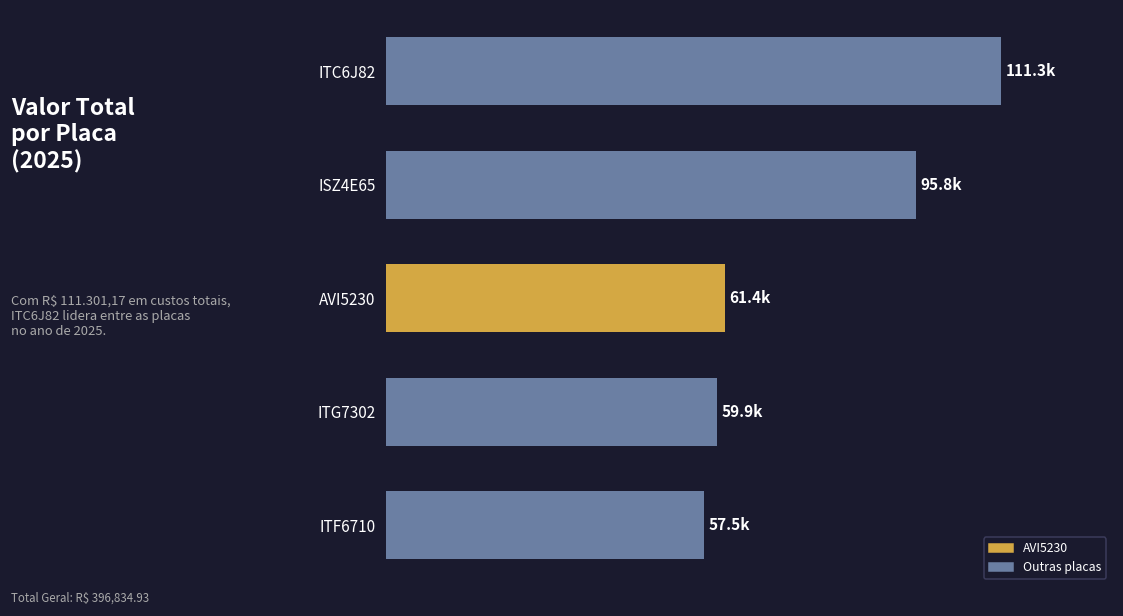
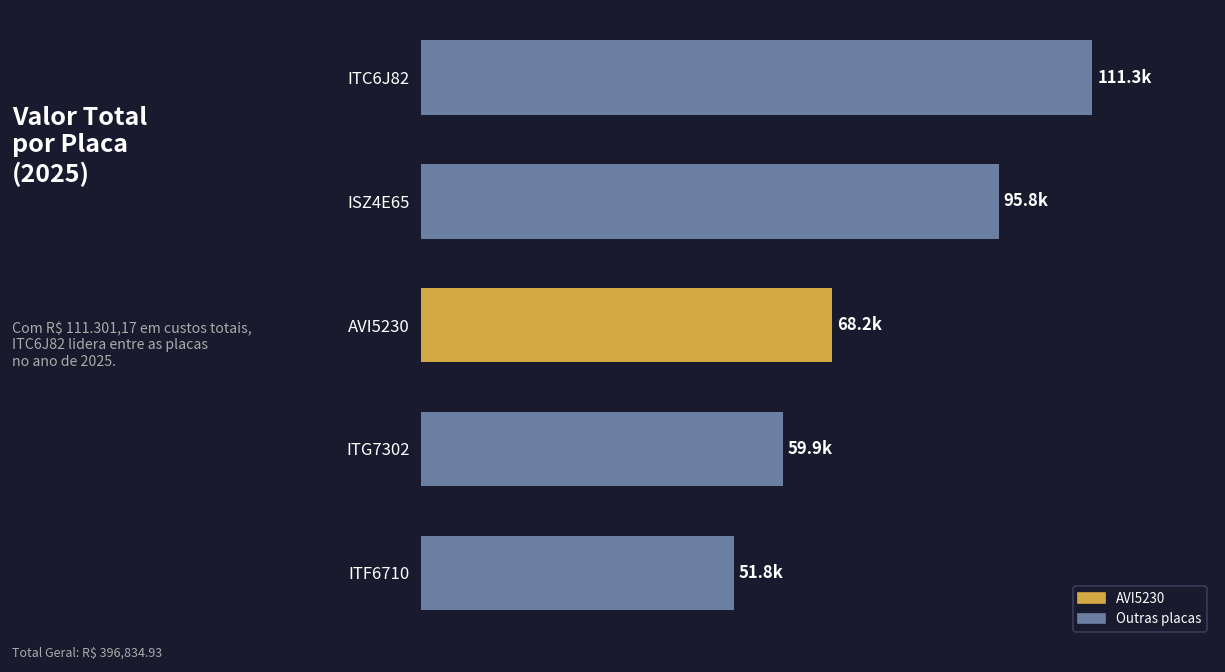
AVI5230: 61.4k -> 68.2k
ITF6710: 57.5k -> 51.8k
